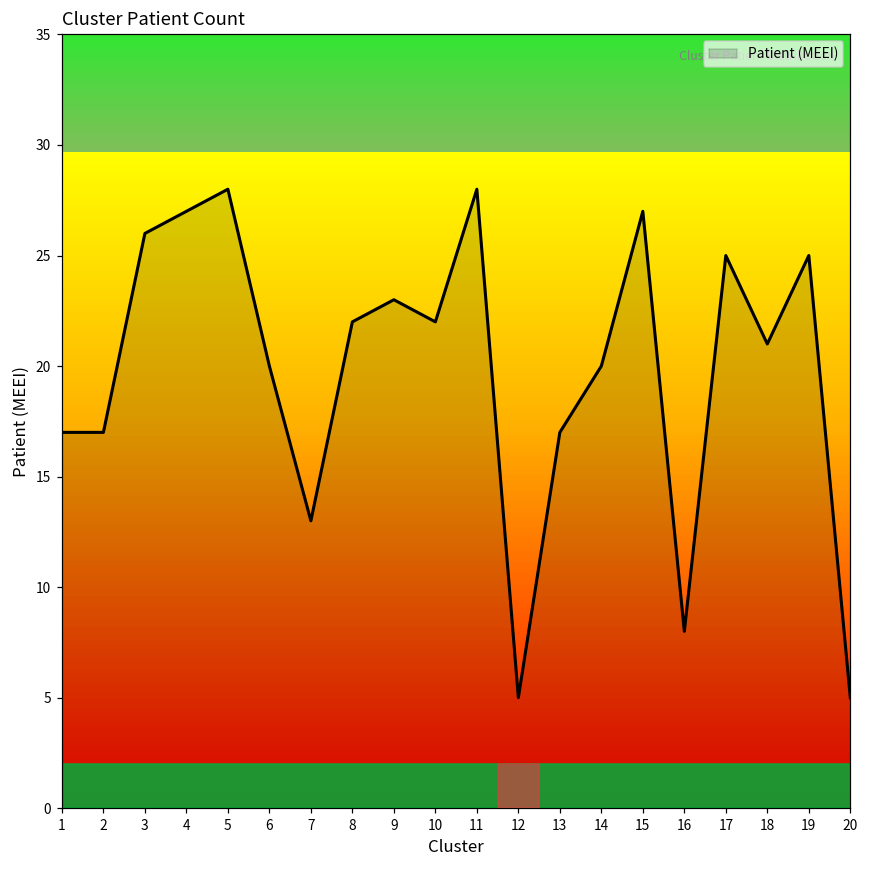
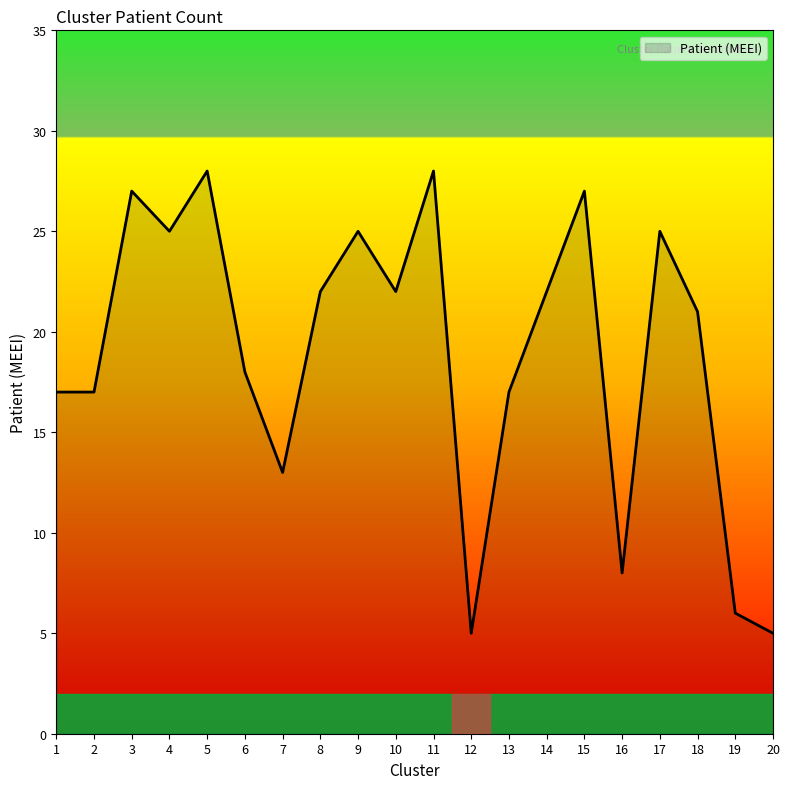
3: 26 -> 27
4: 27 -> 25
6: 20 -> 18
9: 23 -> 25
14: 20 -> 22
19: 25 -> 6
